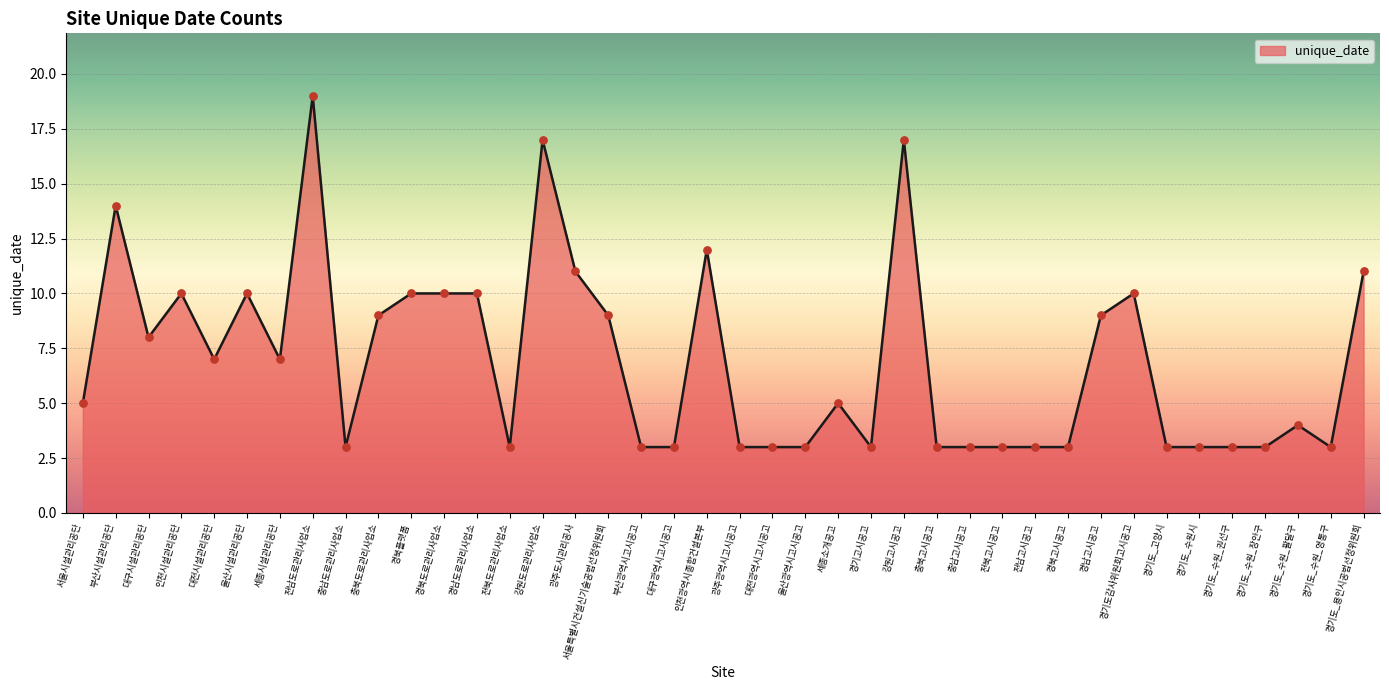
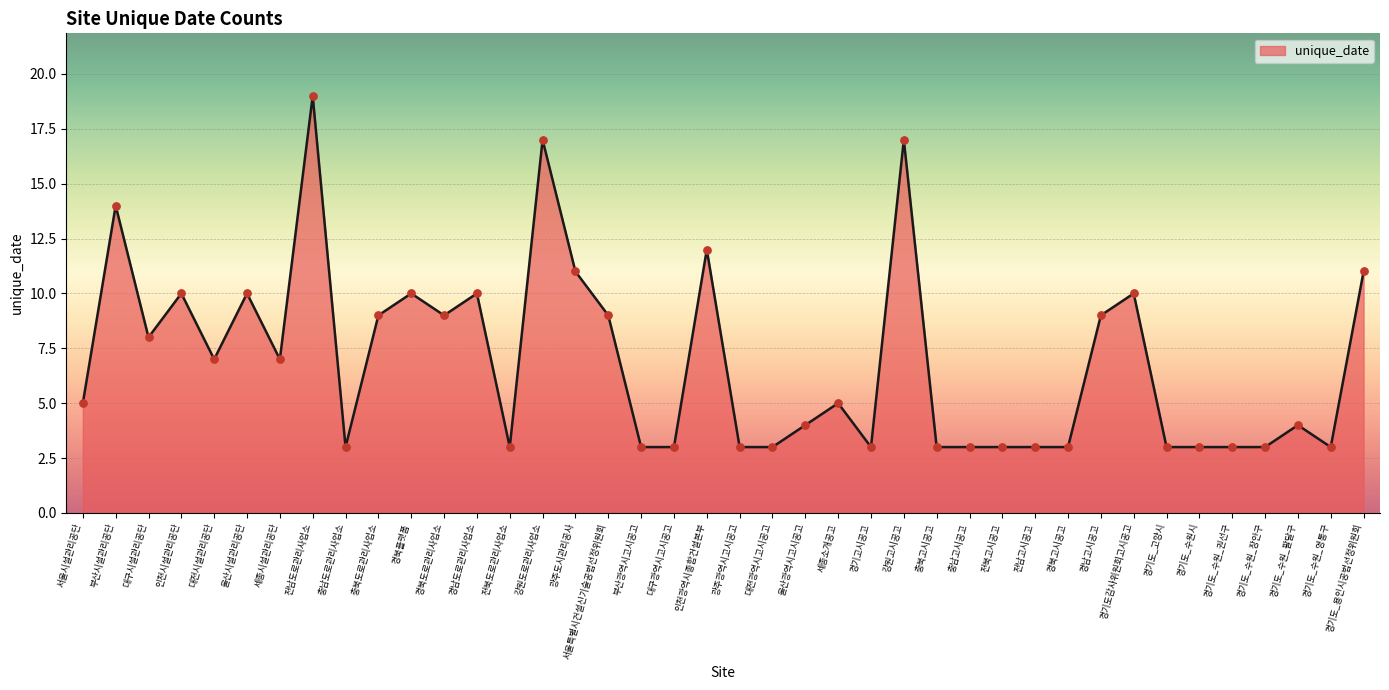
경북도로관리사업소: 10 -> 9
울산광역시고시공고: 3 -> 4
